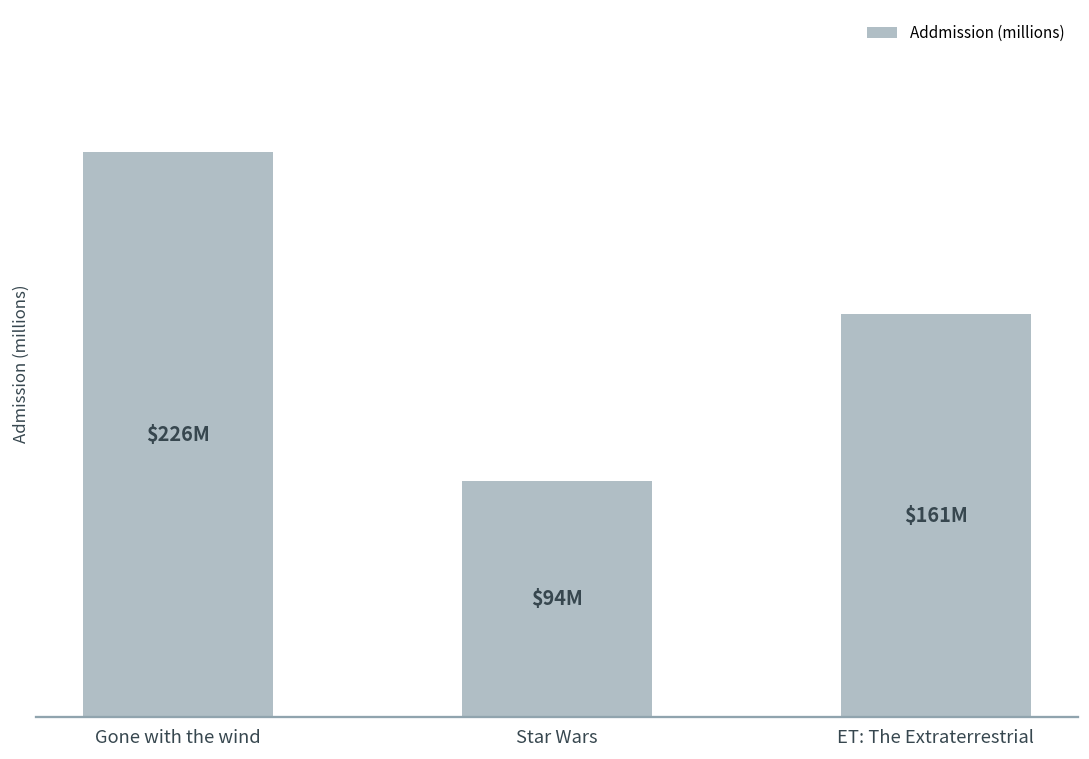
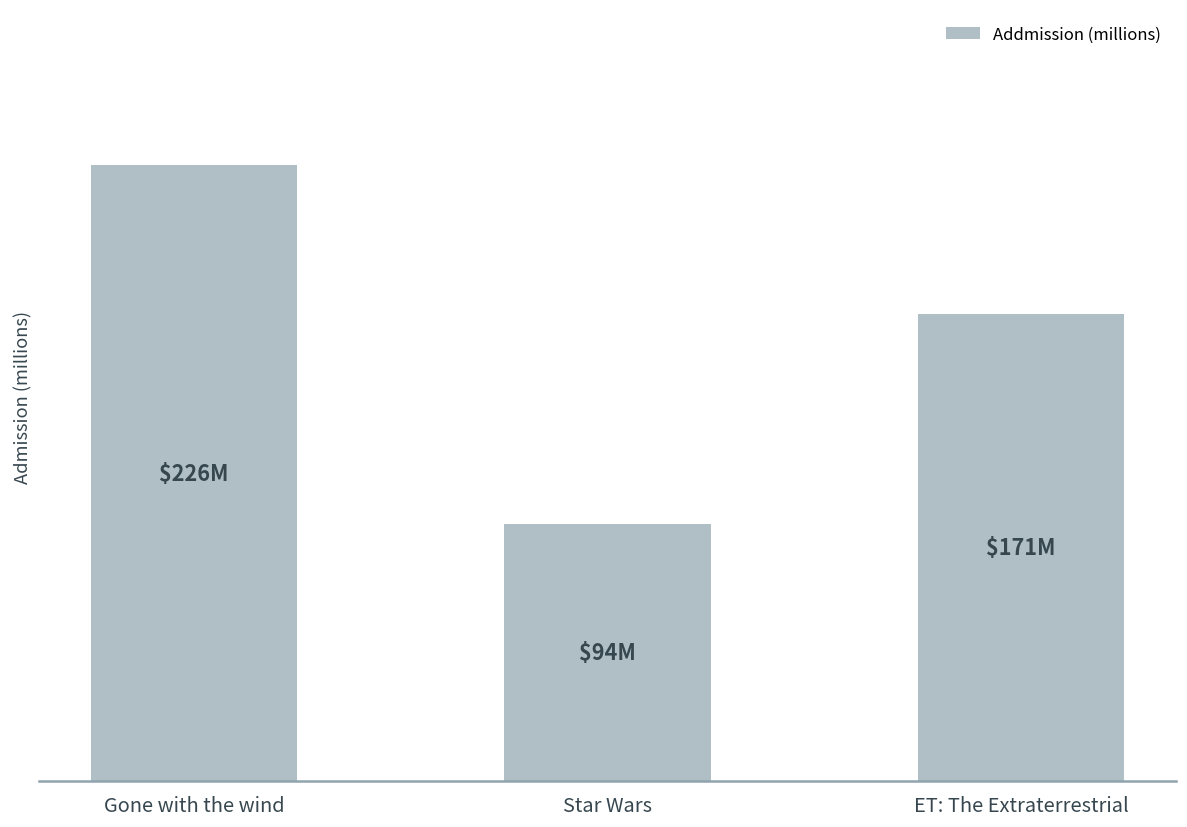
ET: The Extraterrestrial: $161M -> $171M
